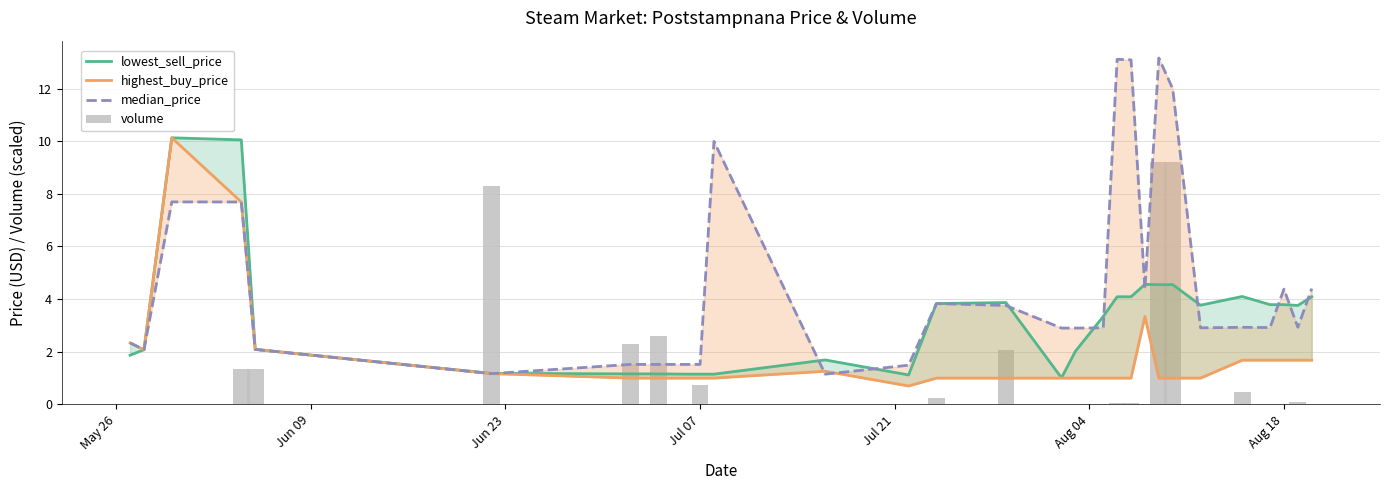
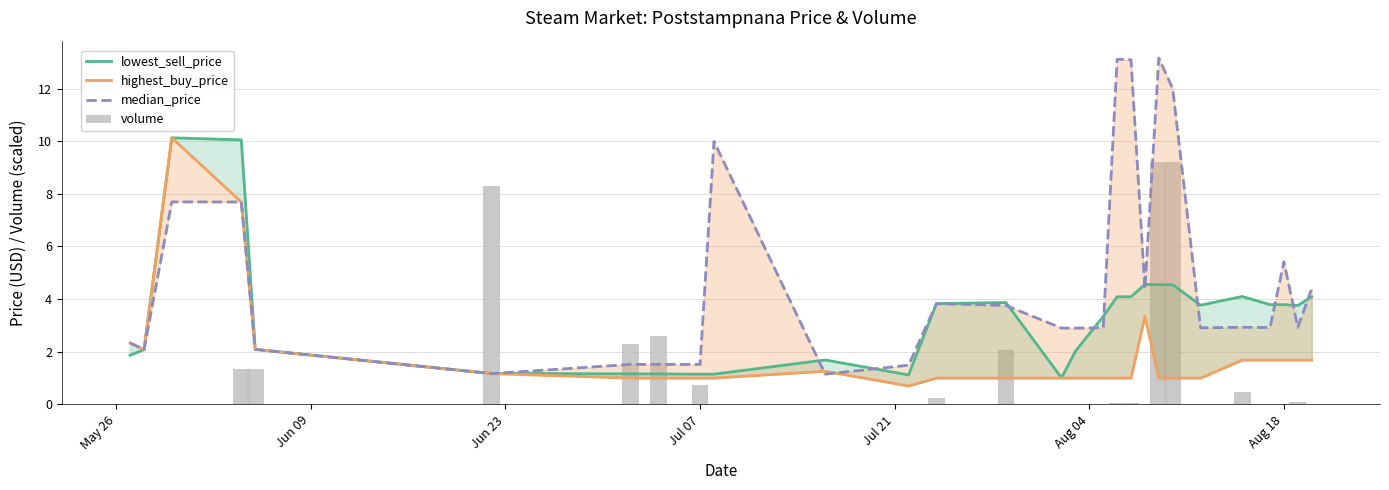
median_price, Aug 18: 4.4 -> 5.4
